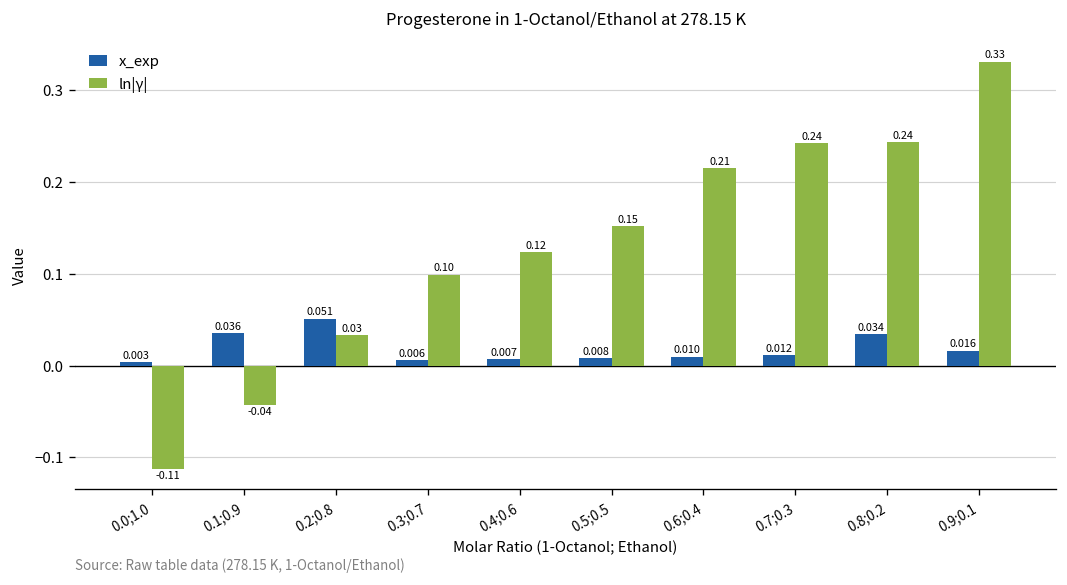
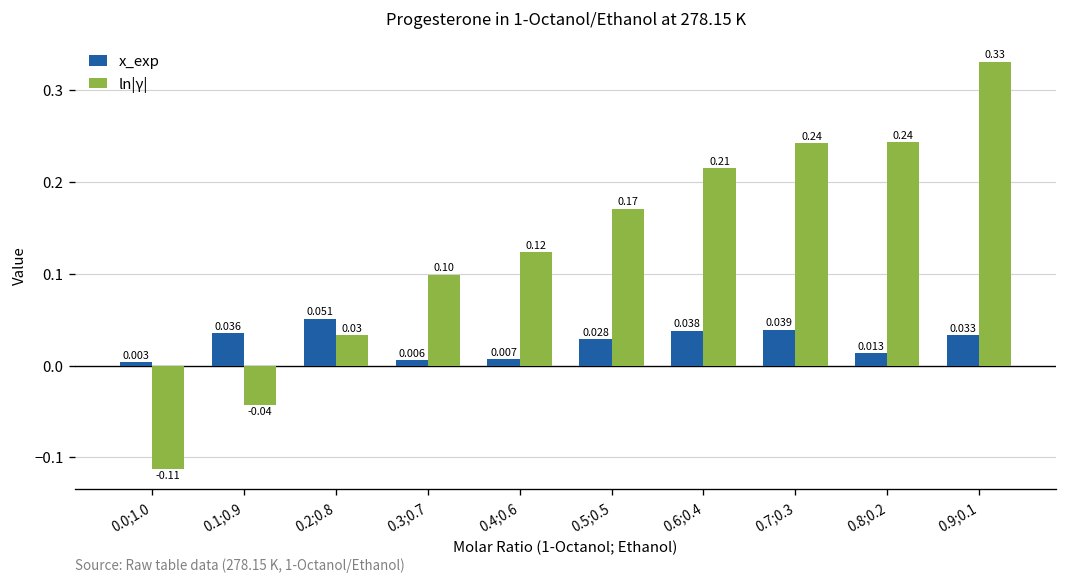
x_exp, 0.5;0.5: 0.008 -> 0.028
ln|γ|, 0.5;0.5: 0.15 -> 0.17
x_exp, 0.6;0.4: 0.010 -> 0.038
x_exp, 0.7;0.3: 0.012 -> 0.039
x_exp, 0.8;0.2: 0.034 -> 0.013
x_exp, 0.9;0.1: 0.016 -> 0.033
